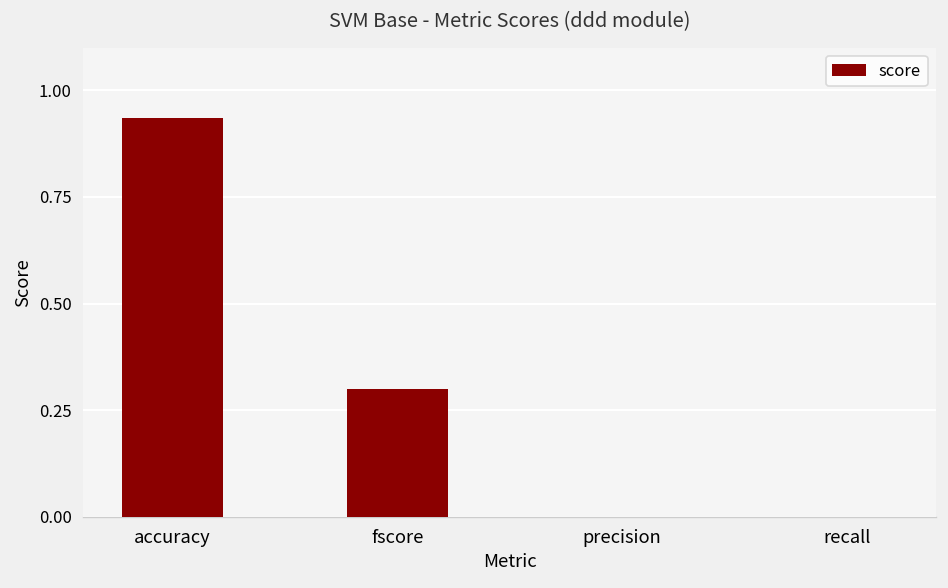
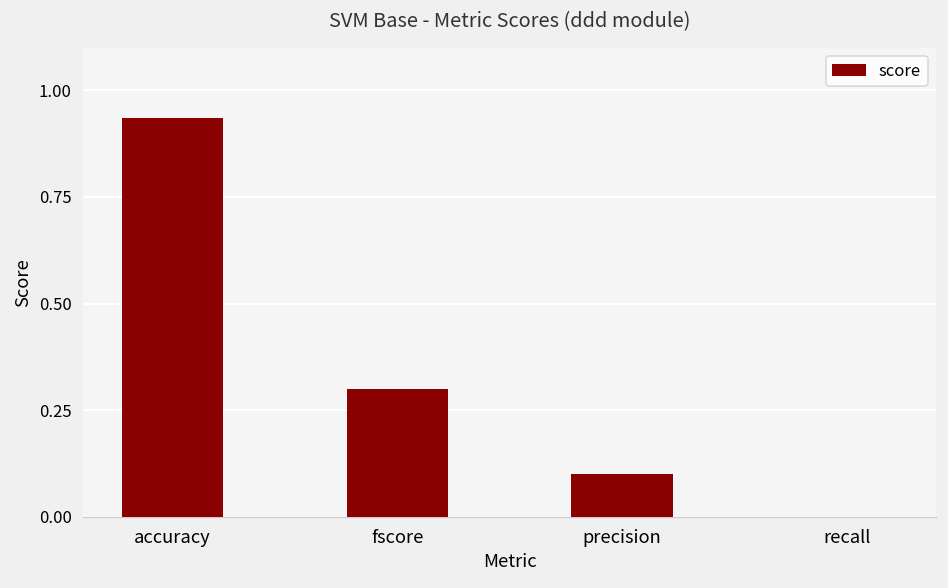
precision: 0.0 -> 0.1
